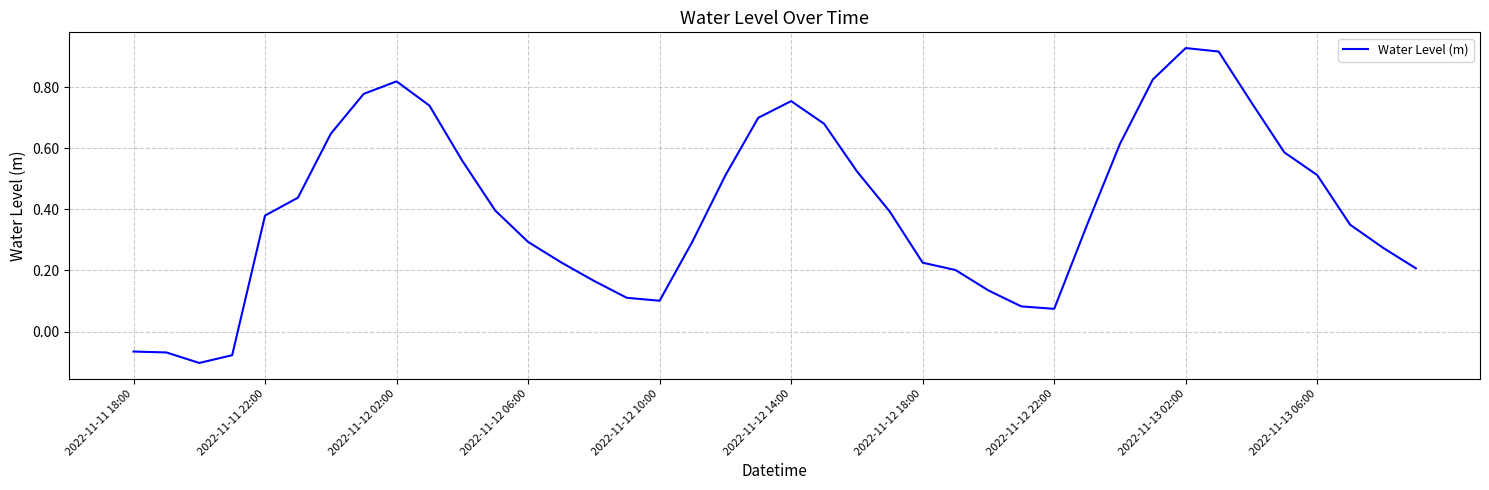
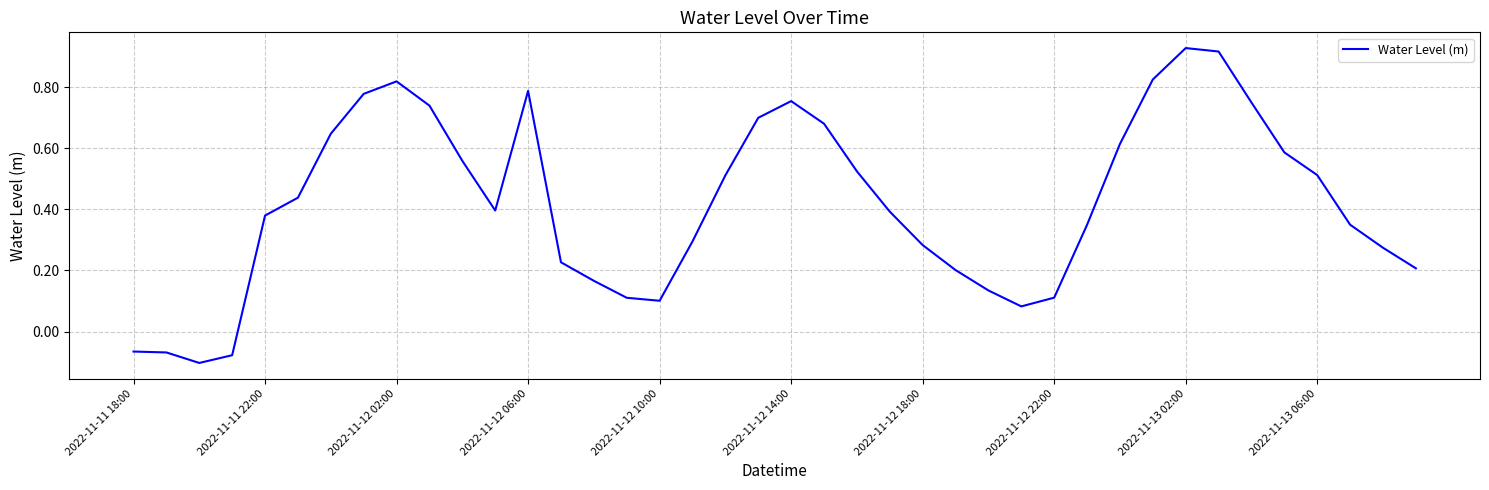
2022-11-12 06:00: 0.29 -> 0.79
2022-11-12 18:00: 0.23 -> 0.28
2022-11-12 22:00: 0.07 -> 0.11
